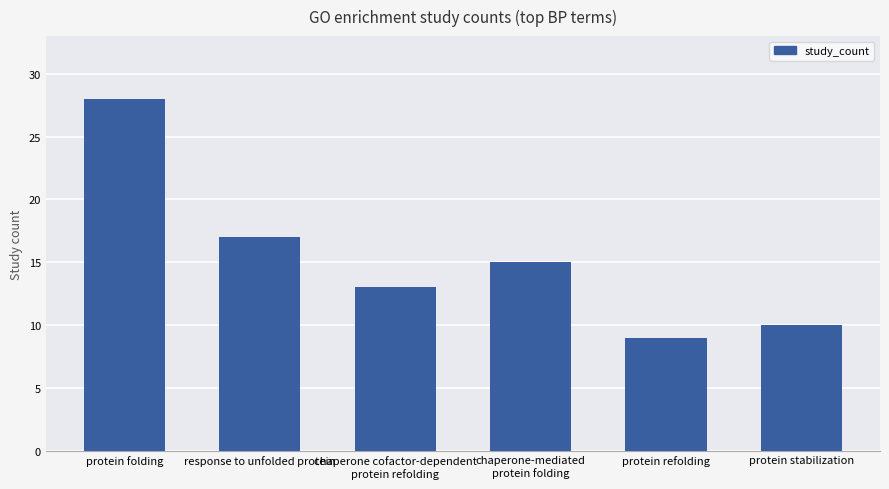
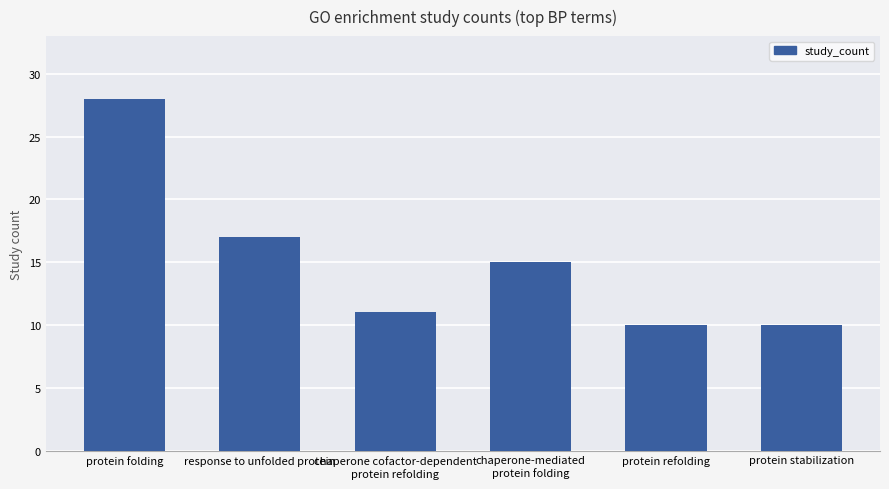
chaperone cofactor-dependent protein refolding: 13 -> 11
protein refolding: 9 -> 10
